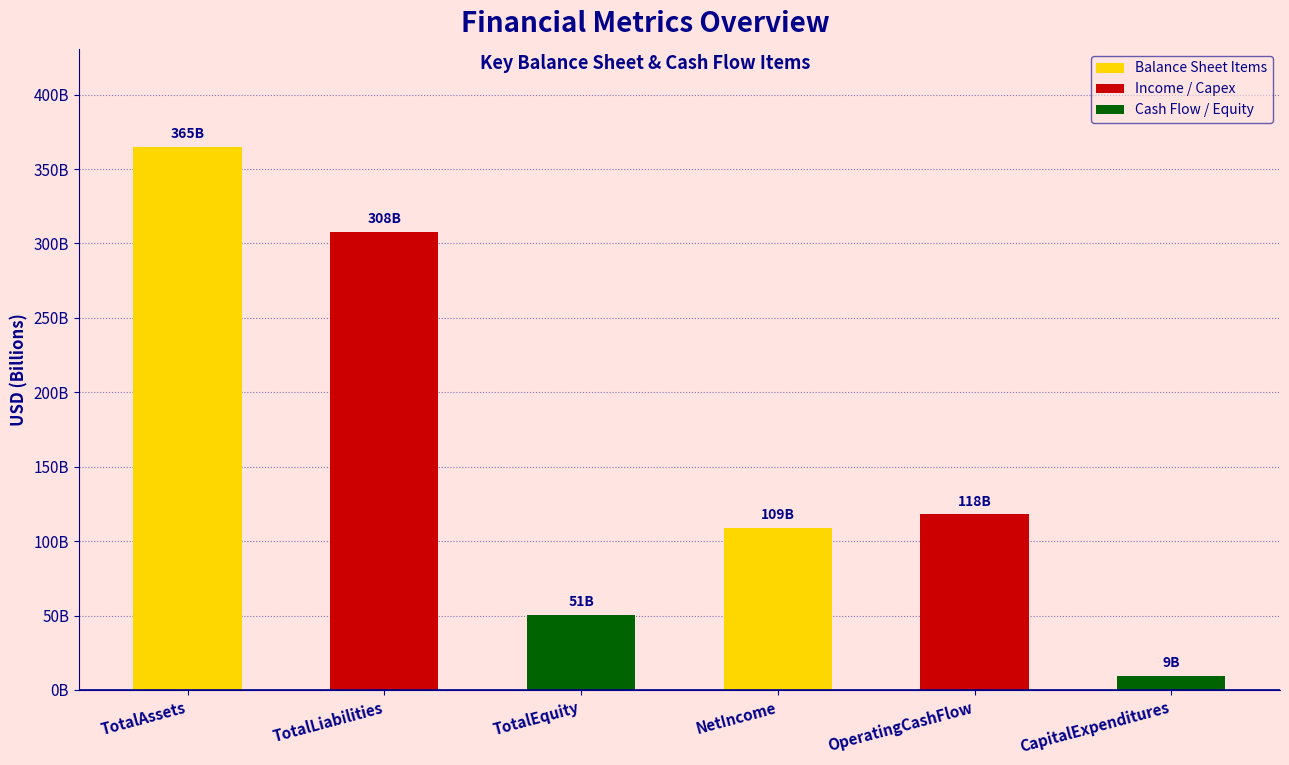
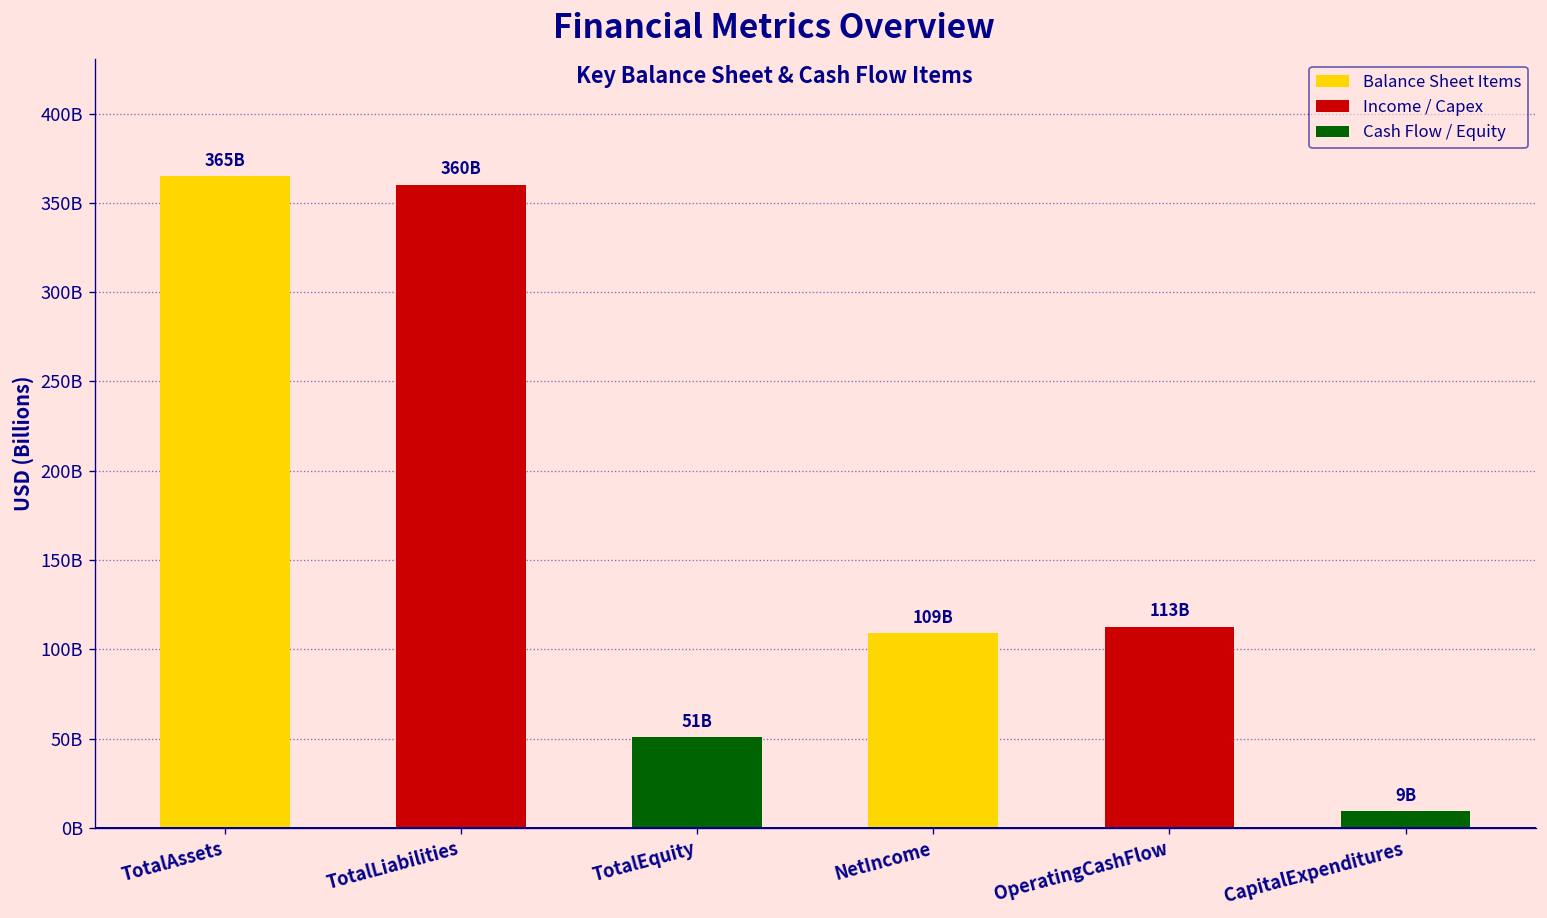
TotalLiabilities: 308B -> 360B
OperatingCashFlow: 118B -> 113B
